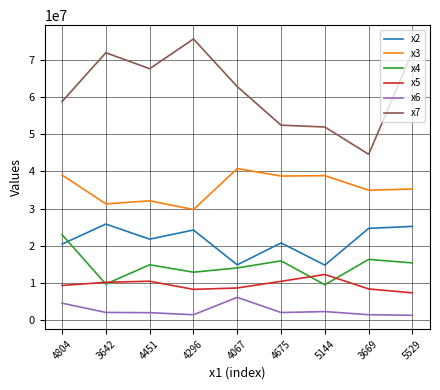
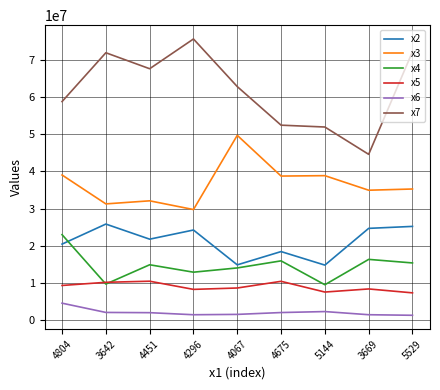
x3, 4067: 41000000 -> 50000000
x6, 4067: 6000000 -> 2000000
x2, 4675: 21000000 -> 18000000
x5, 5144: 12000000 -> 8000000
